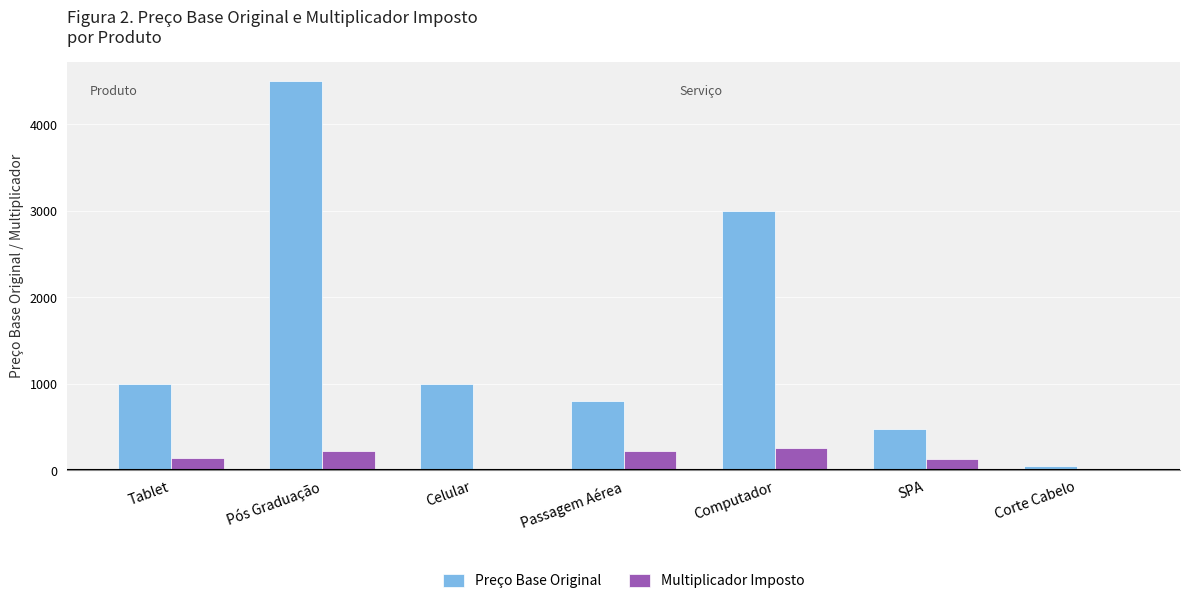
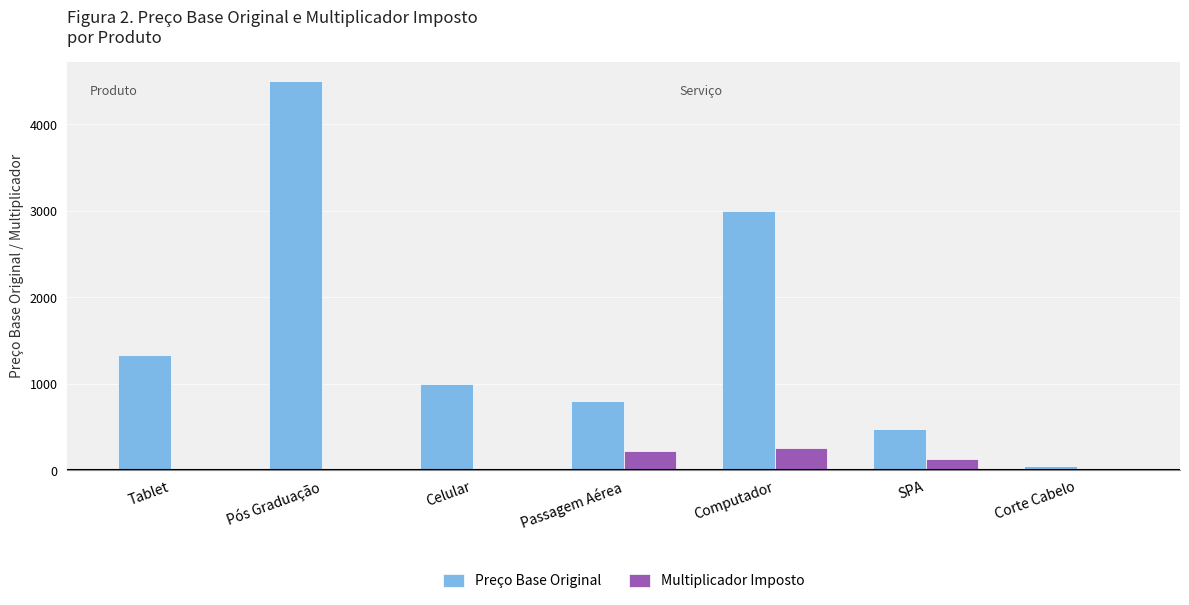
Preço Base Original, Tablet: 1000 -> 1300
Multiplicador Imposto, Tablet: 100 -> 0
Multiplicador Imposto, Pós Graduação: 200 -> 0
